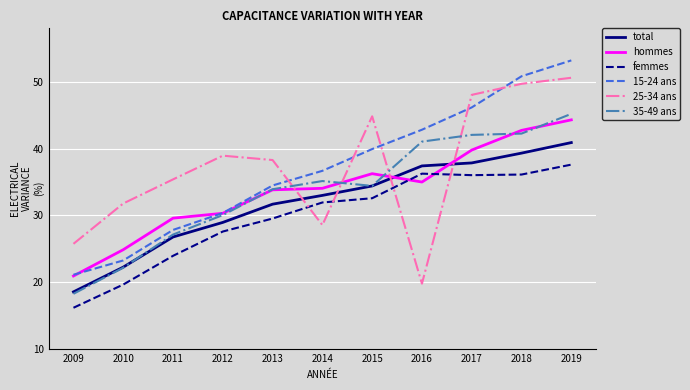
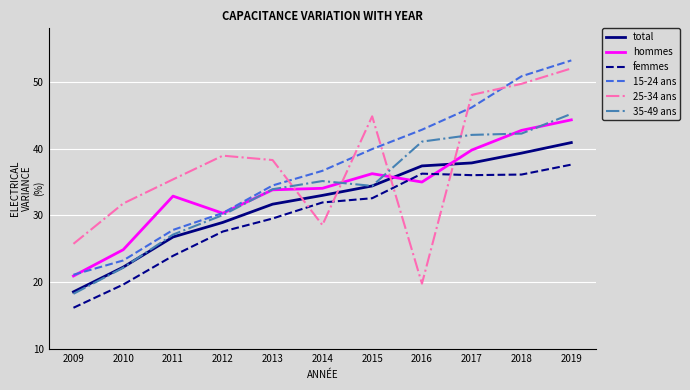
hommes, 2011: 30 -> 33
25-34 ans, 2019: 51 -> 52
